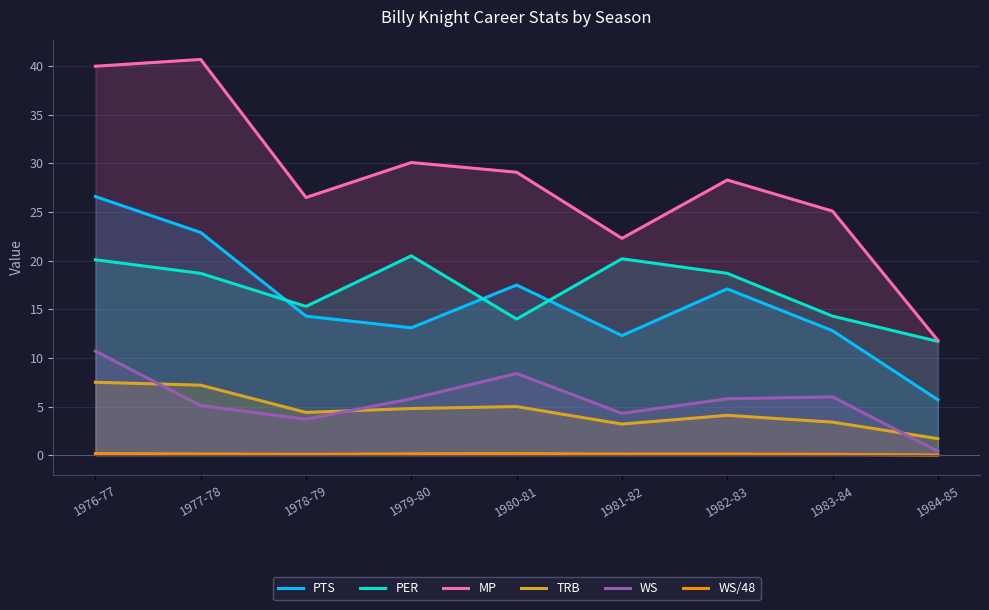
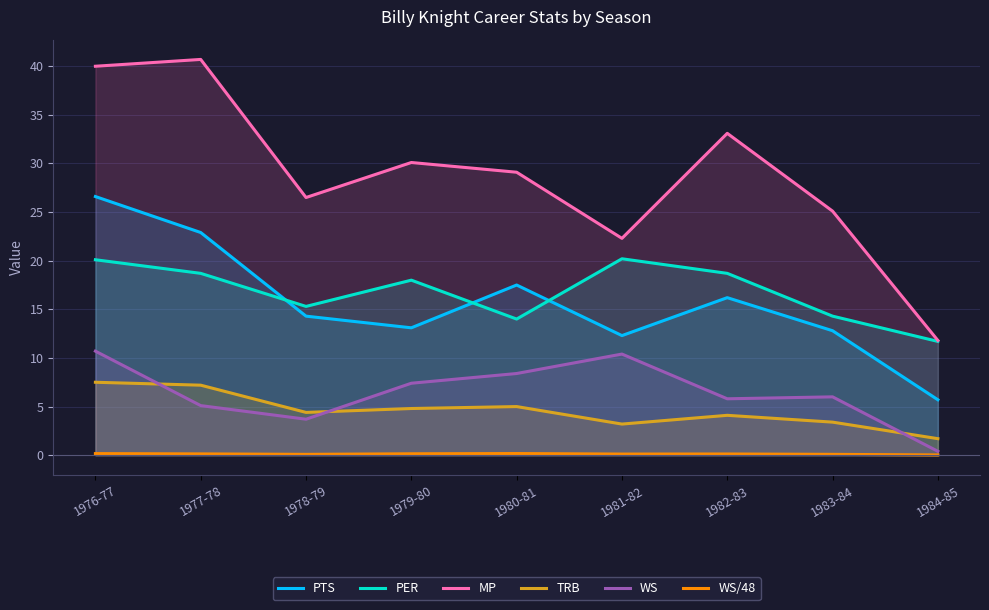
PER, 1979-80: 21 -> 18
WS, 1979-80: 6 -> 7
WS, 1981-82: 4 -> 10
PTS, 1982-83: 17 -> 16
MP, 1982-83: 28 -> 33
